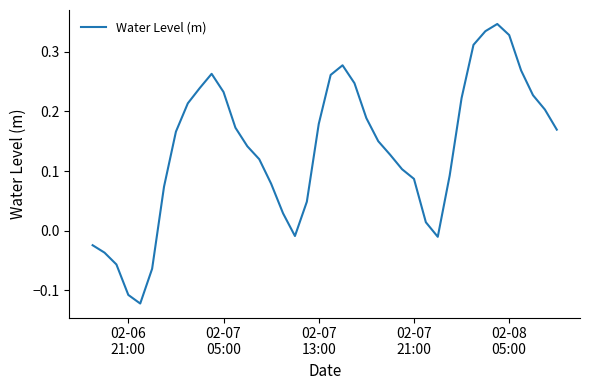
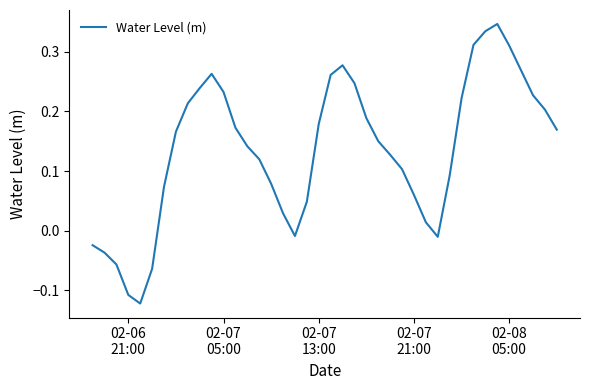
02-07 21:00: 0.09 -> 0.06
02-08 05:00: 0.33 -> 0.31
